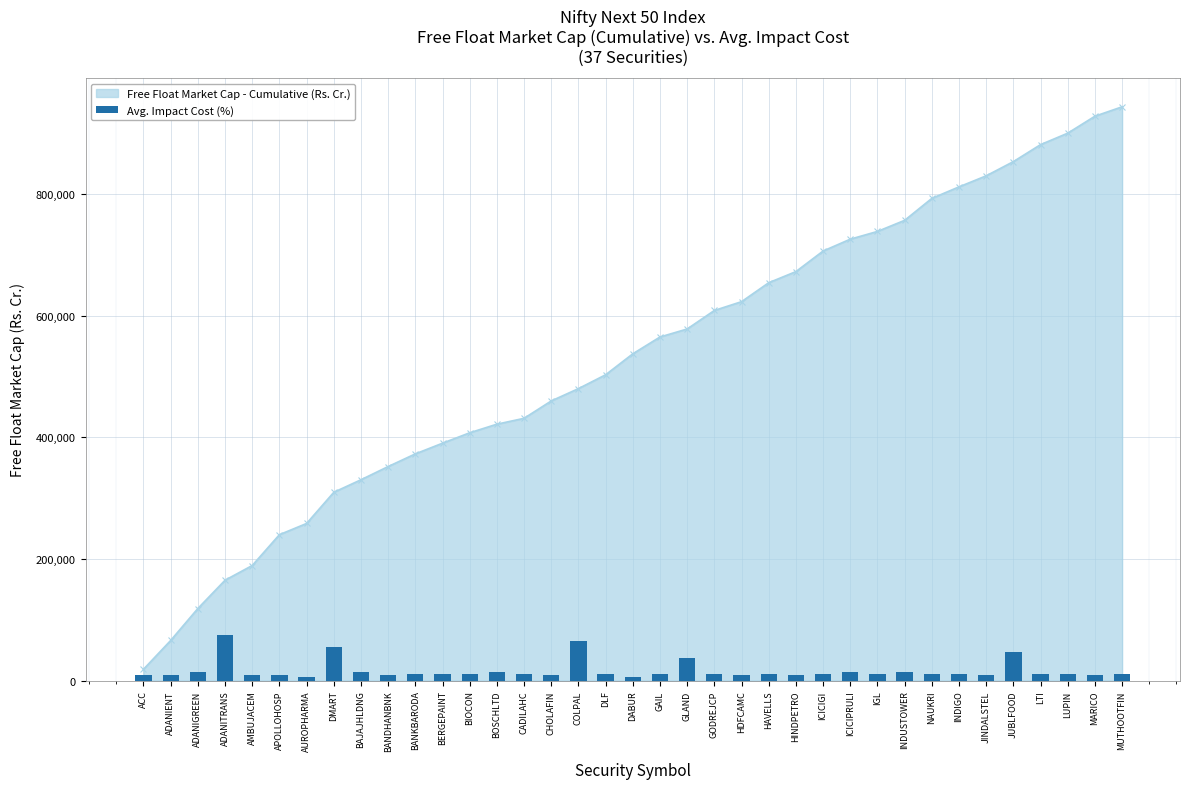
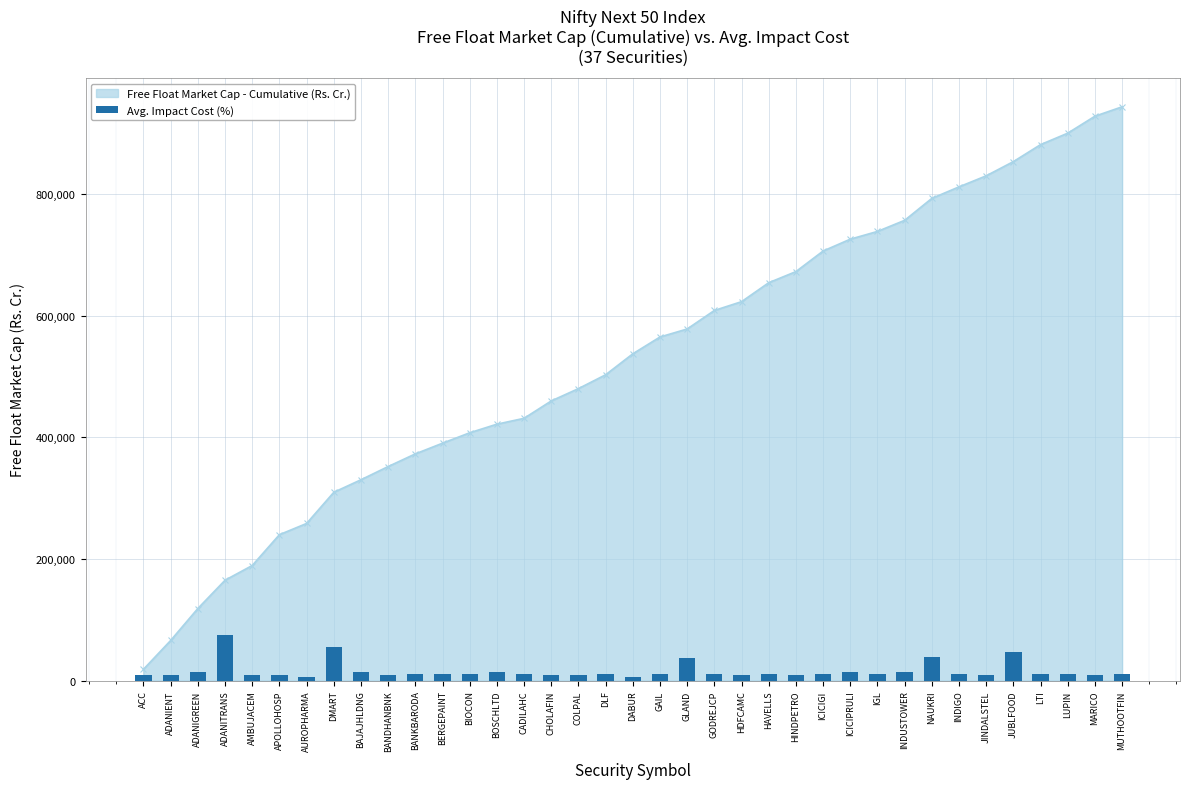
Avg. Impact Cost (%), COLPAL: 60,000 -> 10,000
Avg. Impact Cost (%), NAUKRI: 10,000 -> 40,000
